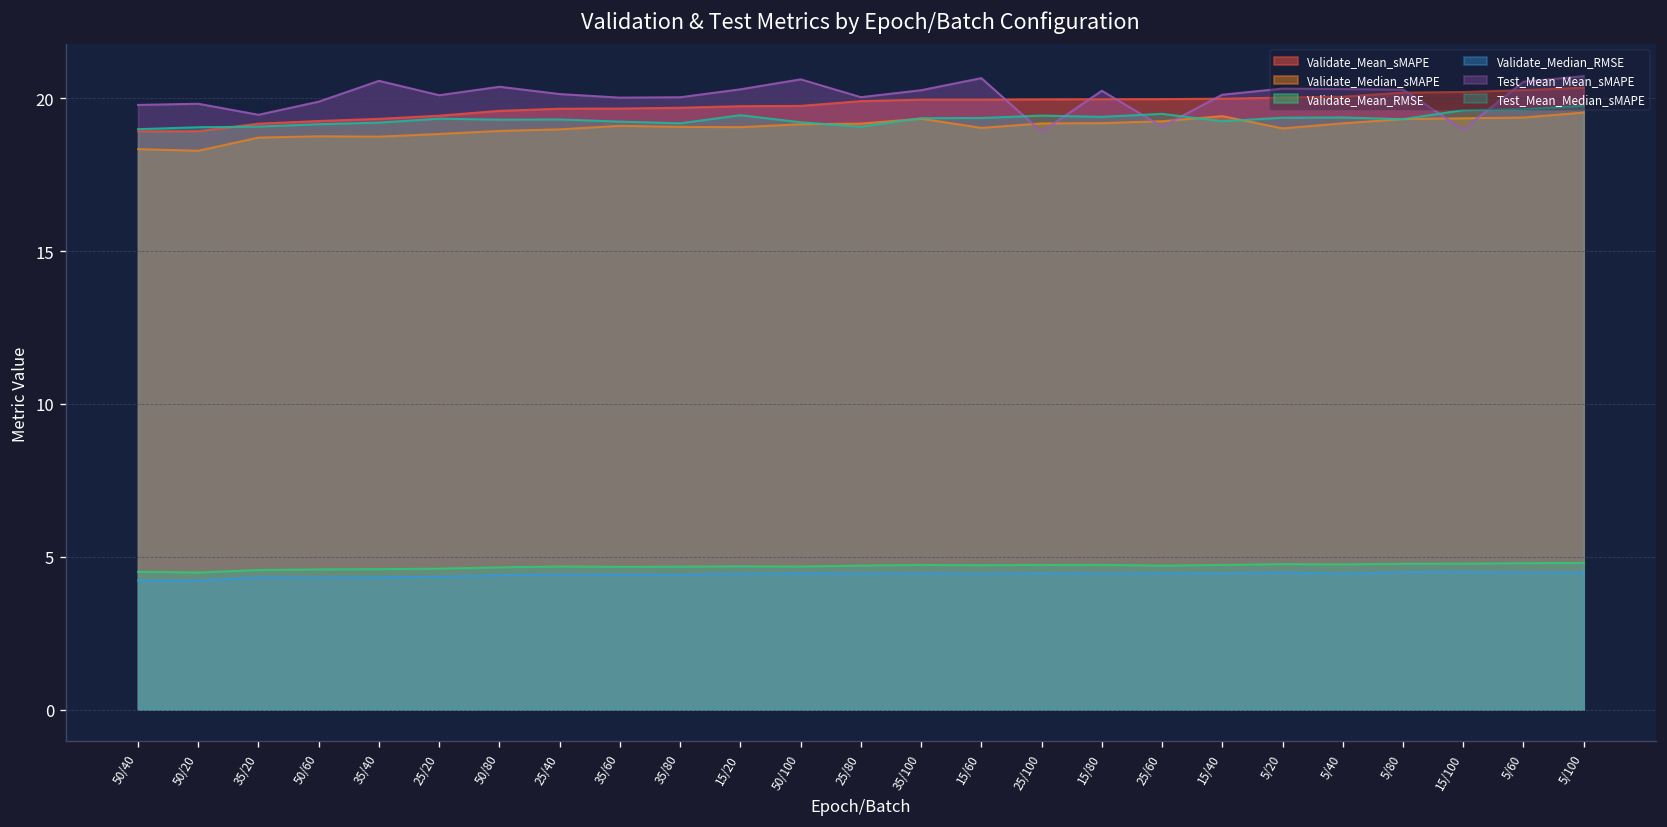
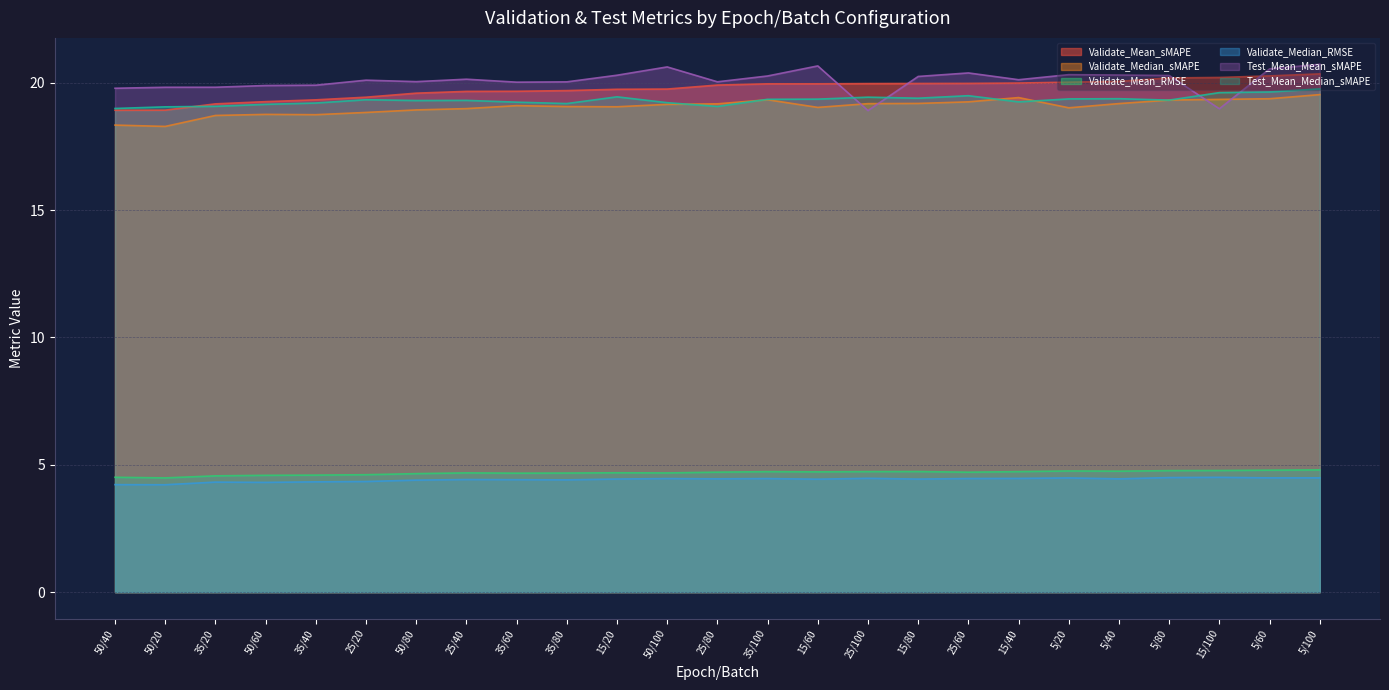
Test_Mean_Mean_sMAPE, 35/20: 19.5 -> 19.8
Test_Mean_Mean_sMAPE, 35/40: 20.6 -> 19.9
Test_Mean_Mean_sMAPE, 50/80: 20.4 -> 20.0
Test_Mean_Mean_sMAPE, 25/60: 19.1 -> 20.4
